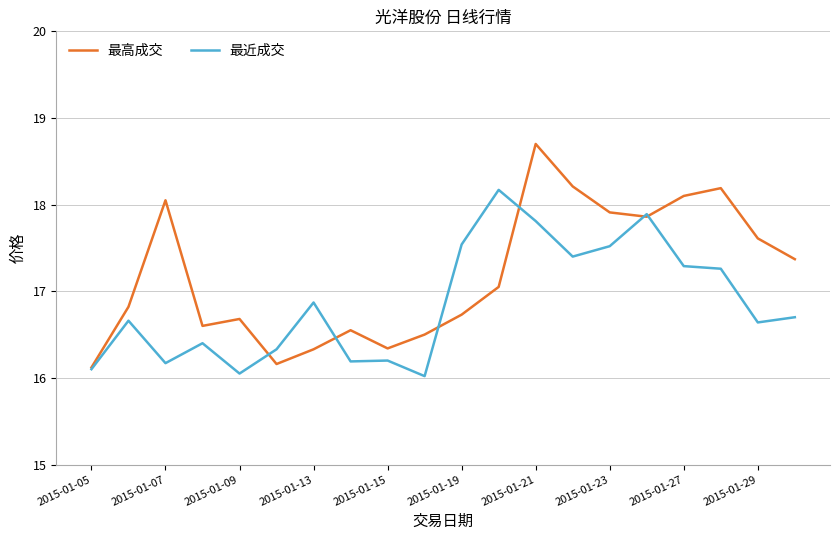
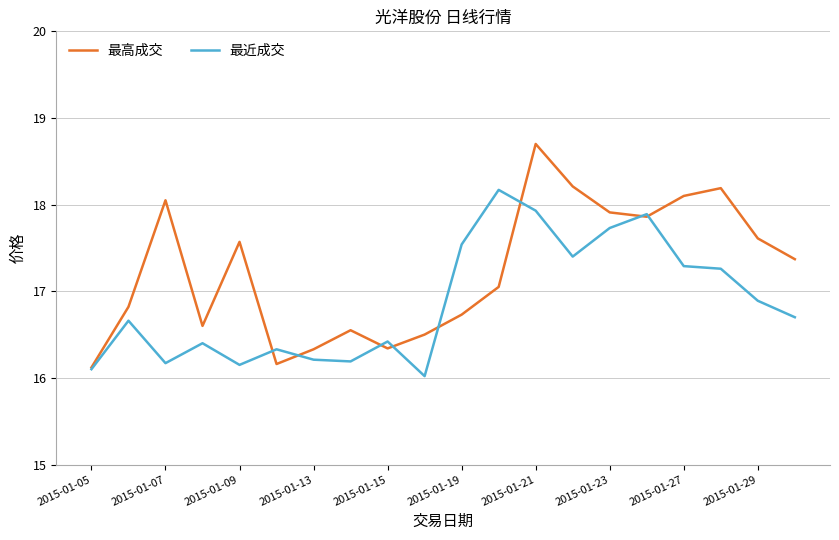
最高成交, 2015-01-09: 16.7 -> 17.6
最近成交, 2015-01-09: 16.1 -> 16.2
最近成交, 2015-01-13: 16.9 -> 16.2
最近成交, 2015-01-15: 16.2 -> 16.4
最近成交, 2015-01-21: 17.8 -> 17.9
最近成交, 2015-01-23: 17.5 -> 17.7
最近成交, 2015-01-29: 16.6 -> 16.9
